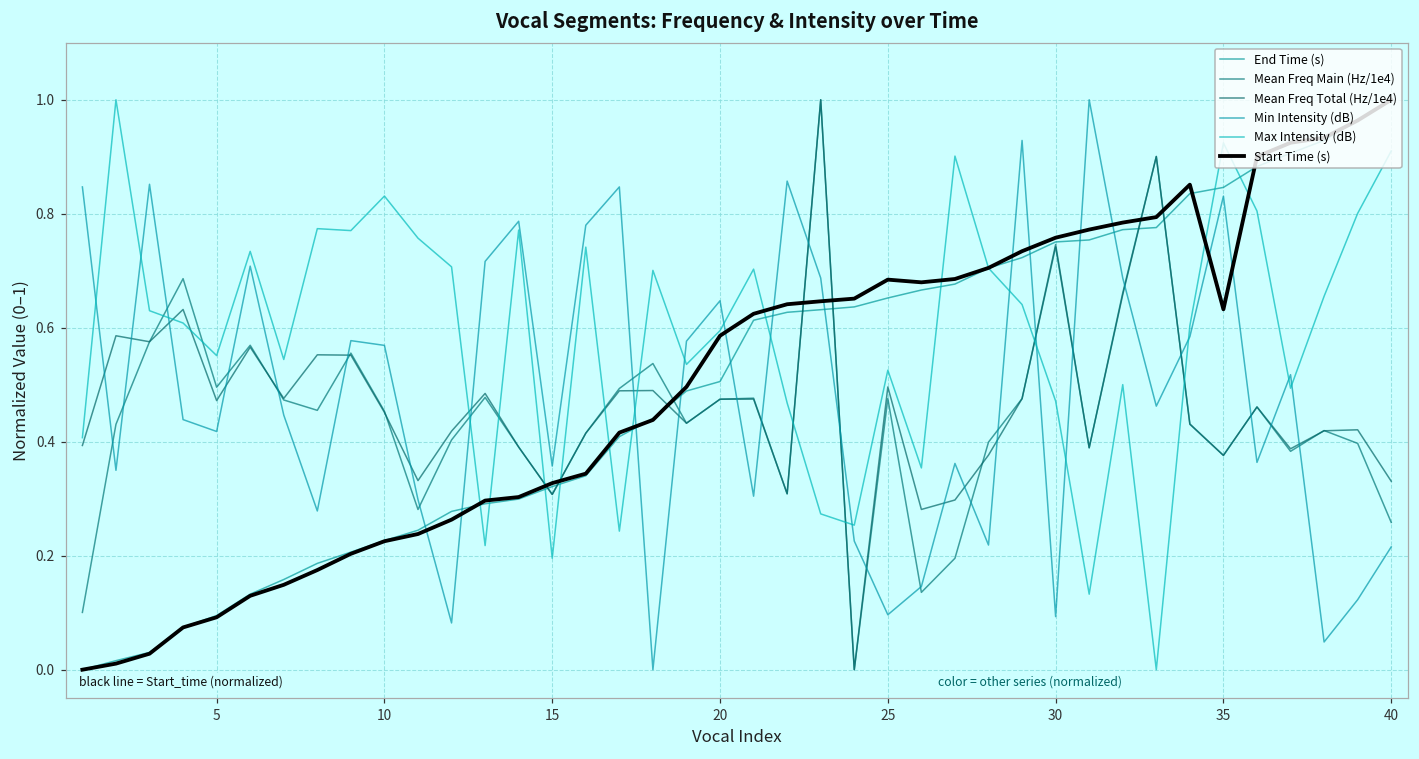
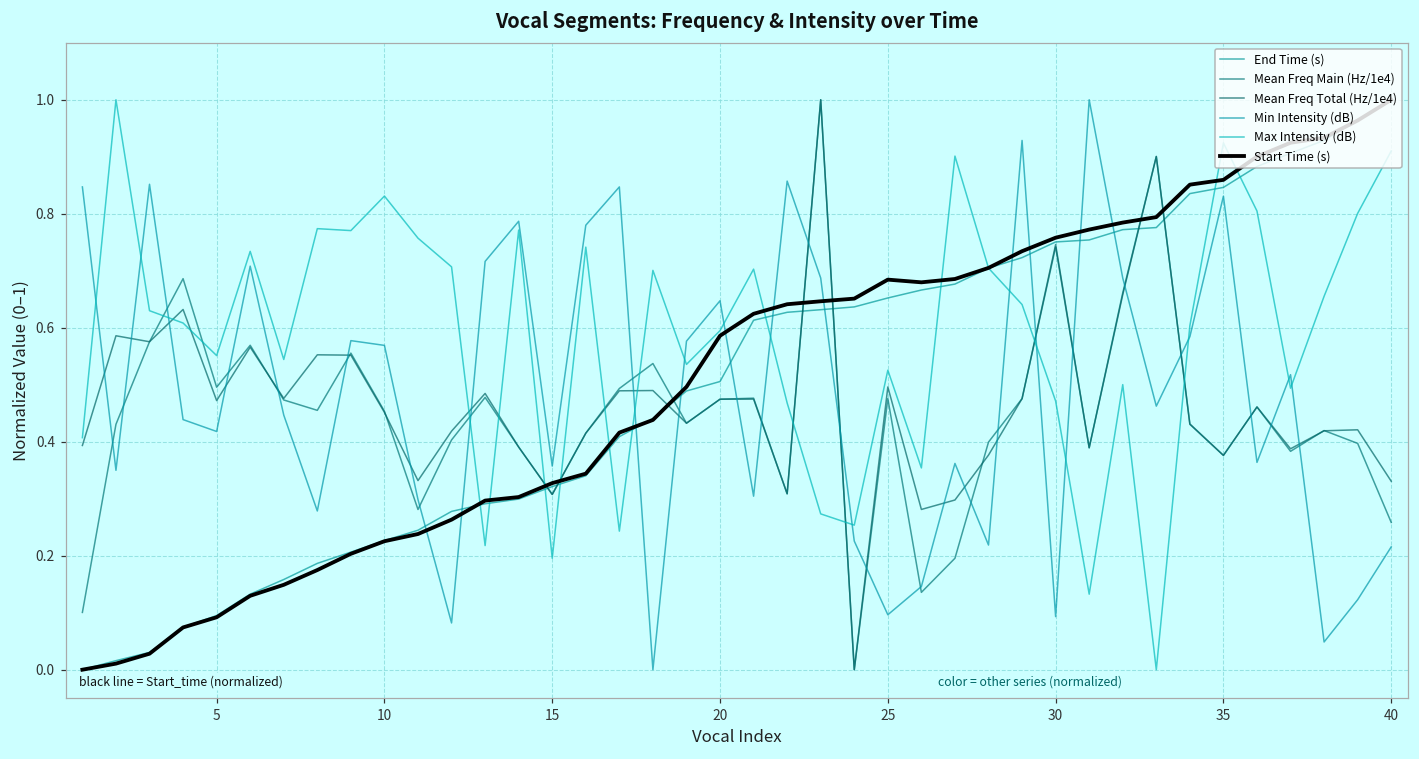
Start Time (s), 35: 0.63 -> 0.86
